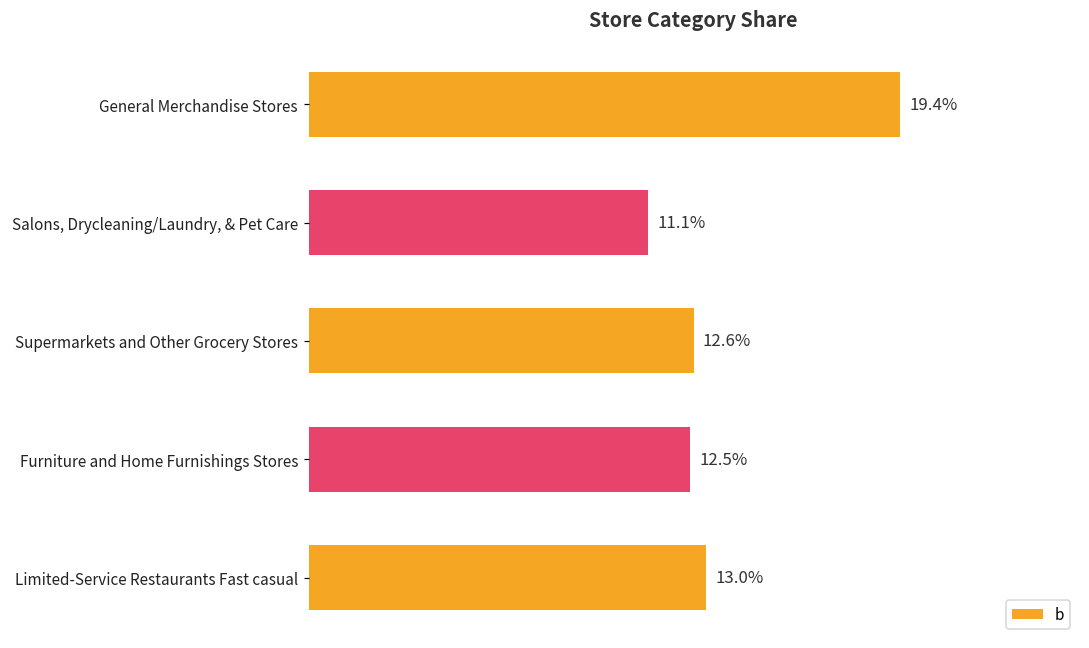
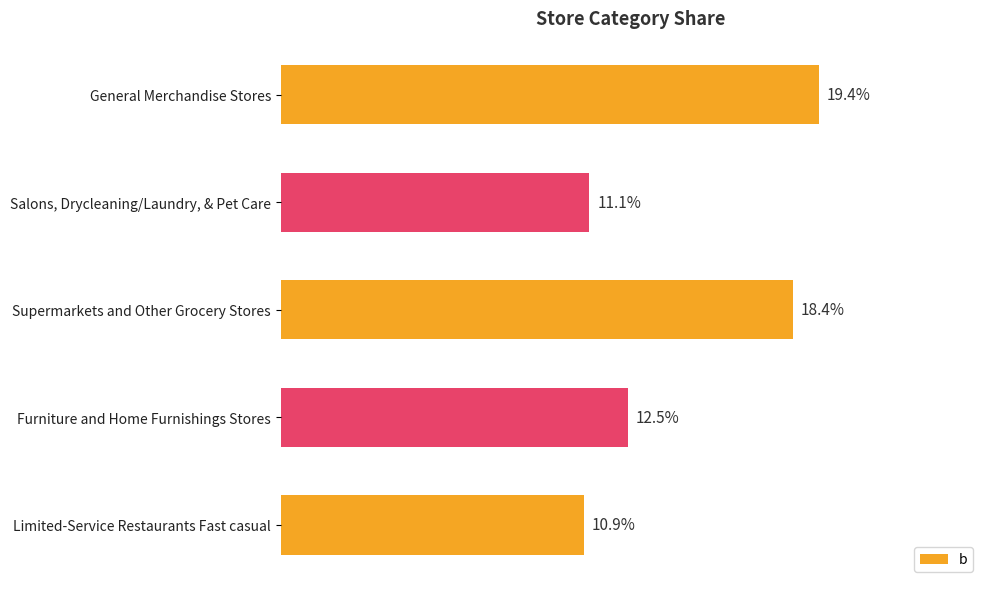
Supermarkets and Other Grocery Stores: 12.6% -> 18.4%
Limited-Service Restaurants Fast casual: 13.0% -> 10.9%
